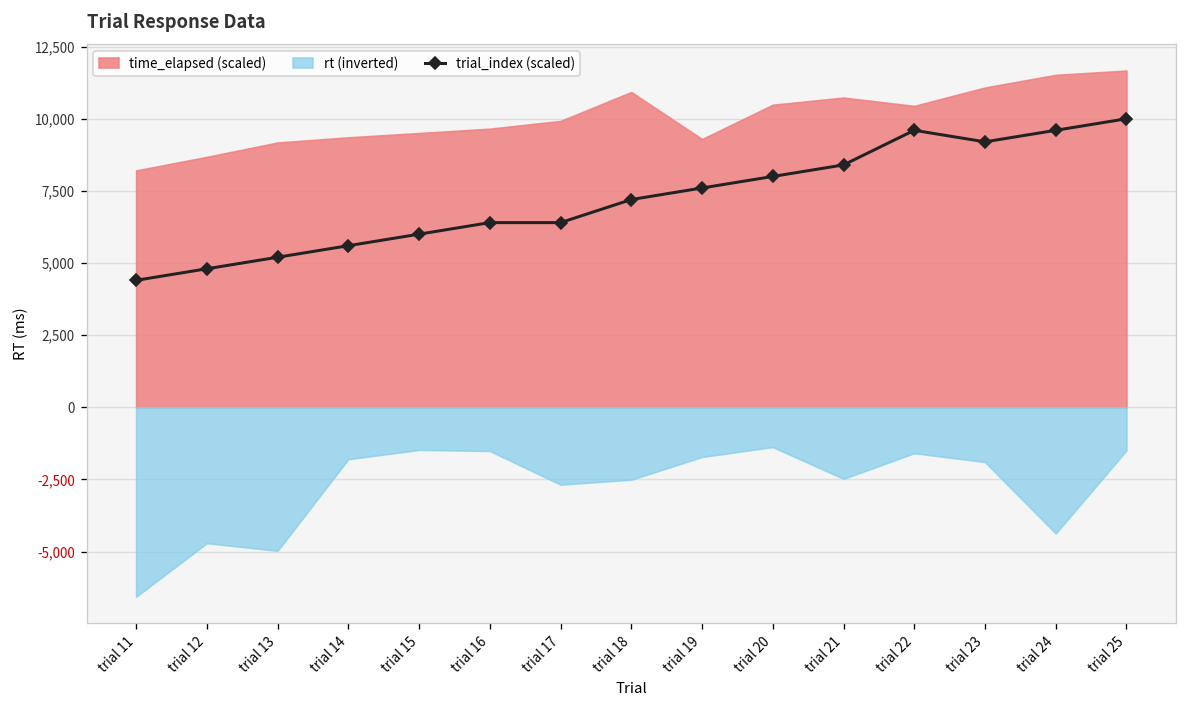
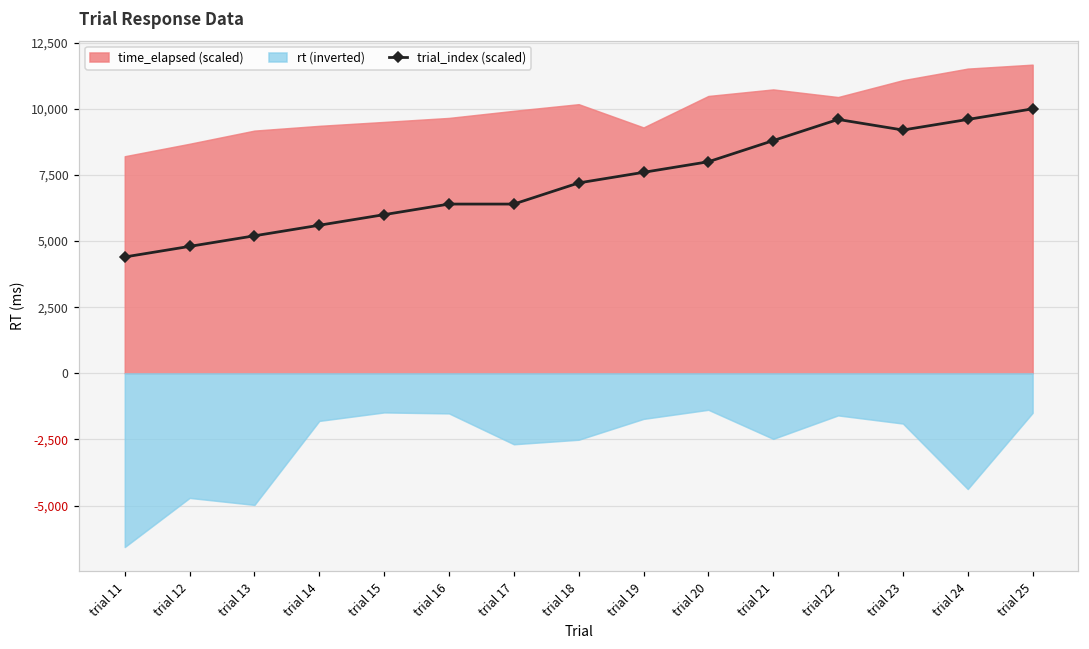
time_elapsed (scaled), trial 18: 10,900 -> 10,200
trial_index (scaled), trial 21: 8,400 -> 8,800
